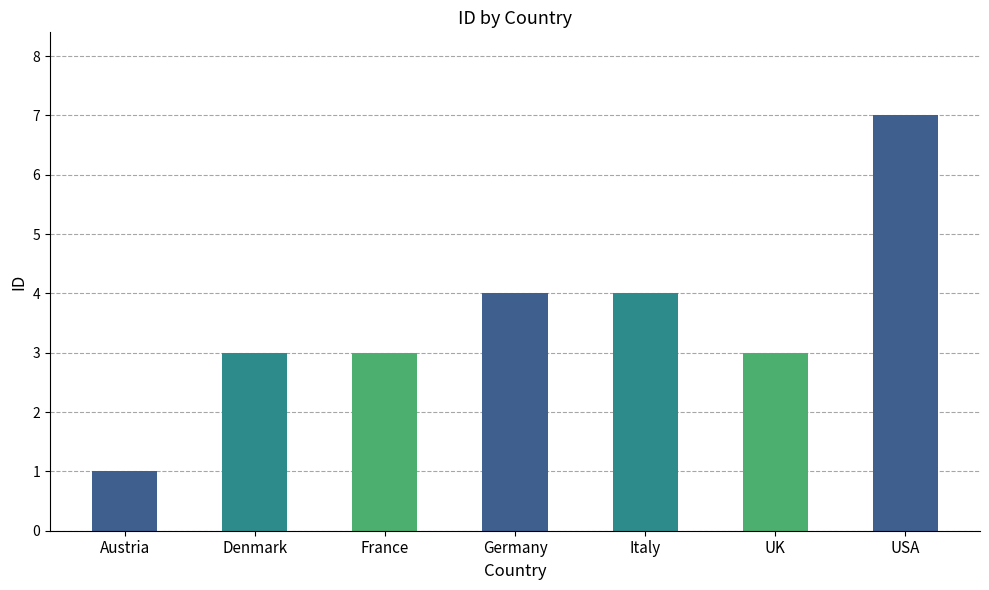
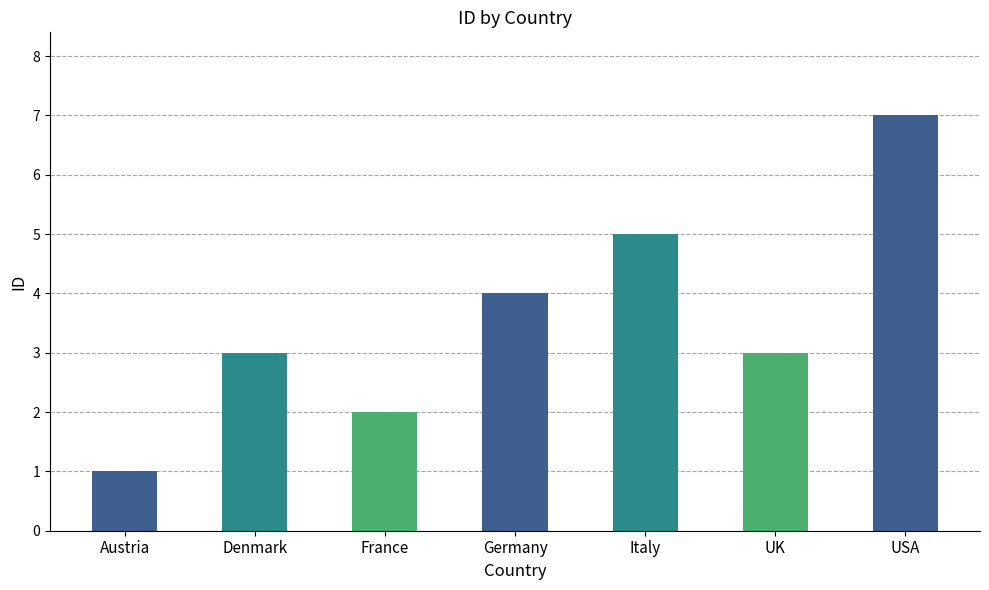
France: 3 -> 2
Italy: 4 -> 5
